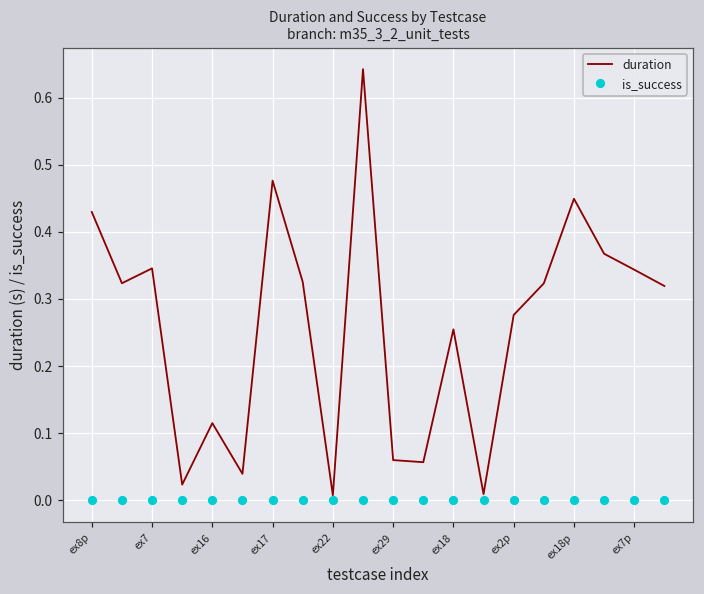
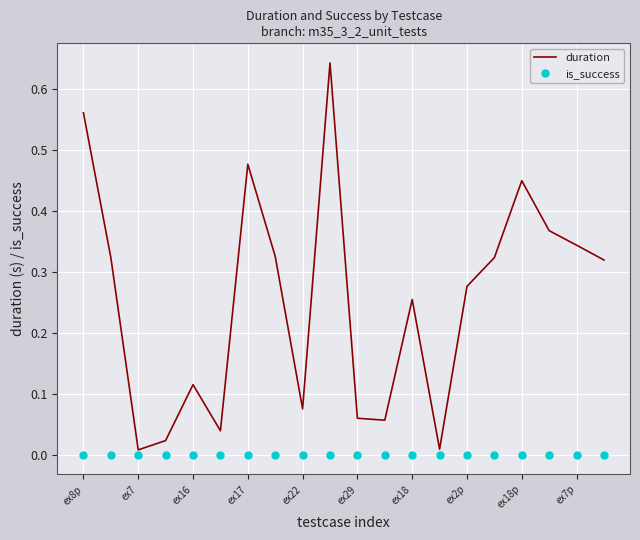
duration, ex8p: 0.43 -> 0.56
duration, ex7: 0.35 -> 0.01
duration, ex22: 0.01 -> 0.08
